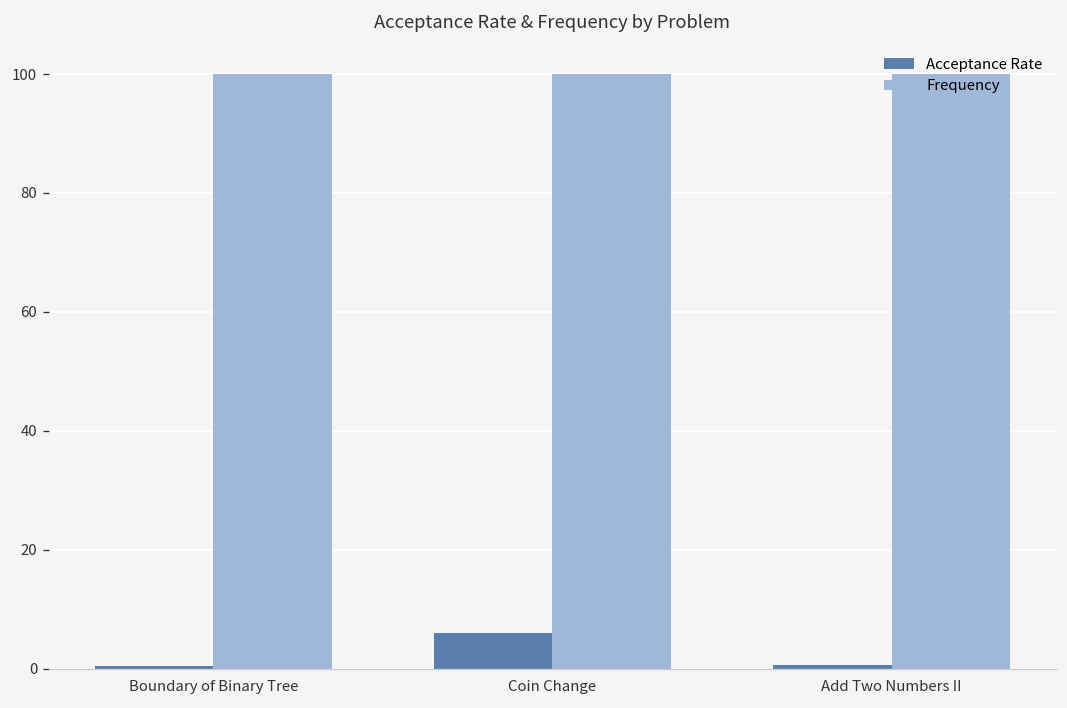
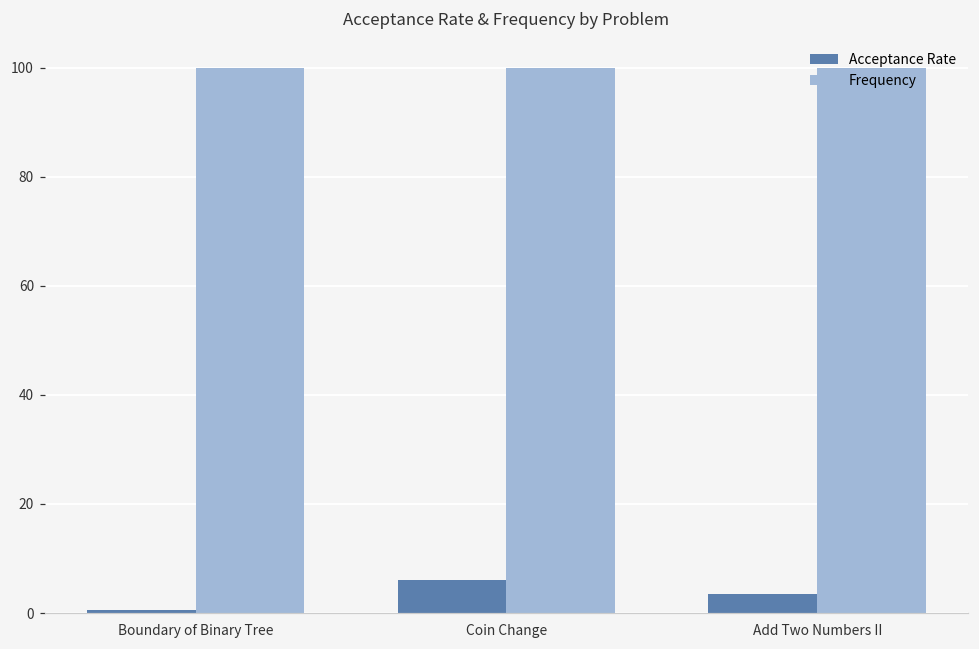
Acceptance Rate, Add Two Numbers II: 1 -> 4
